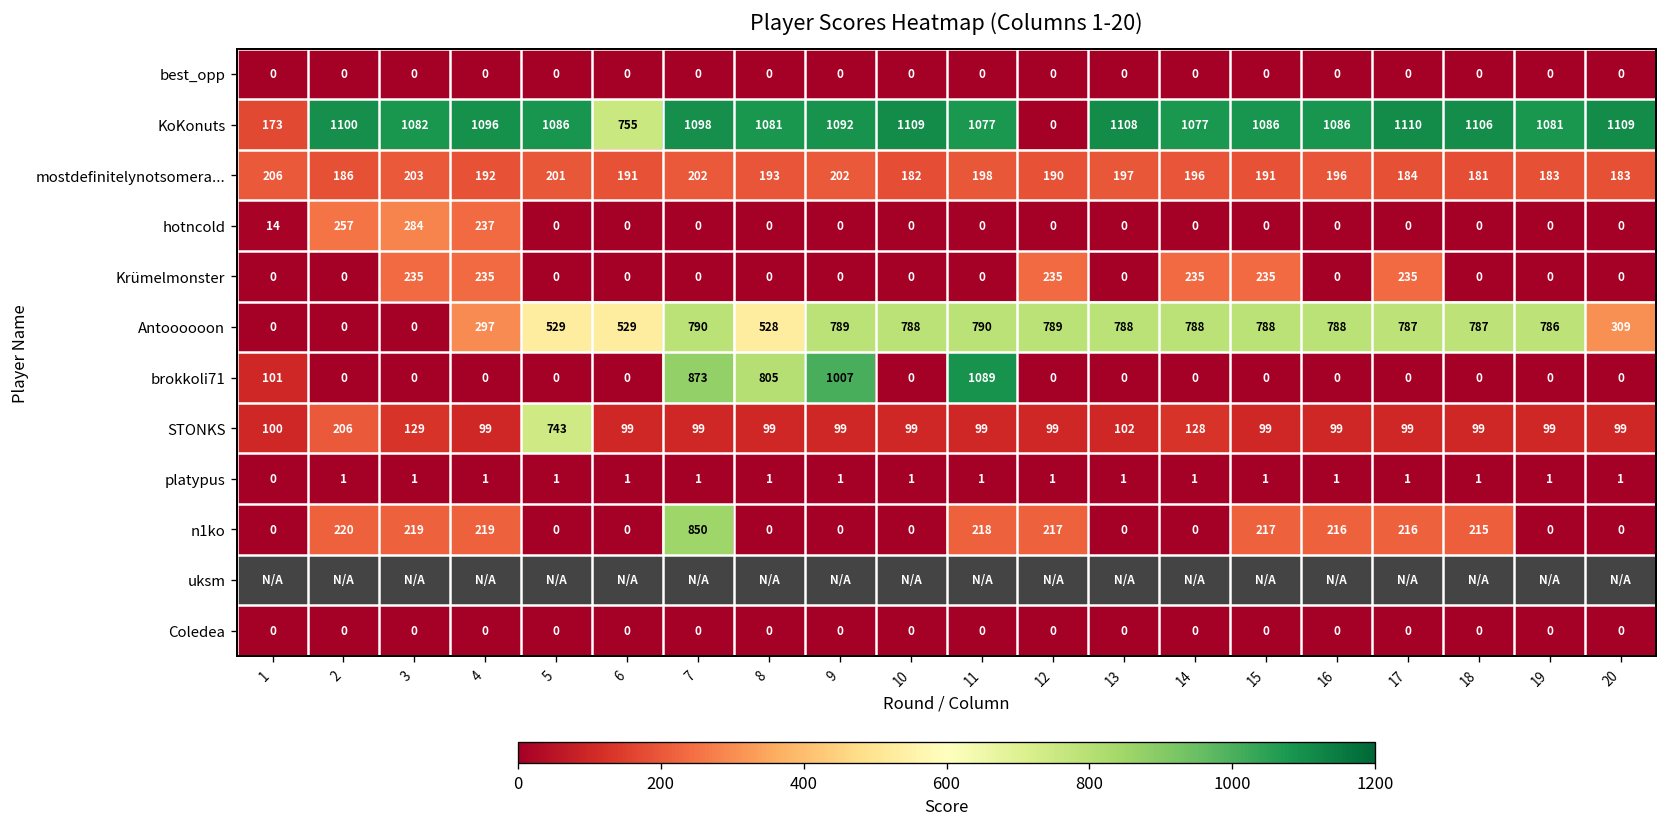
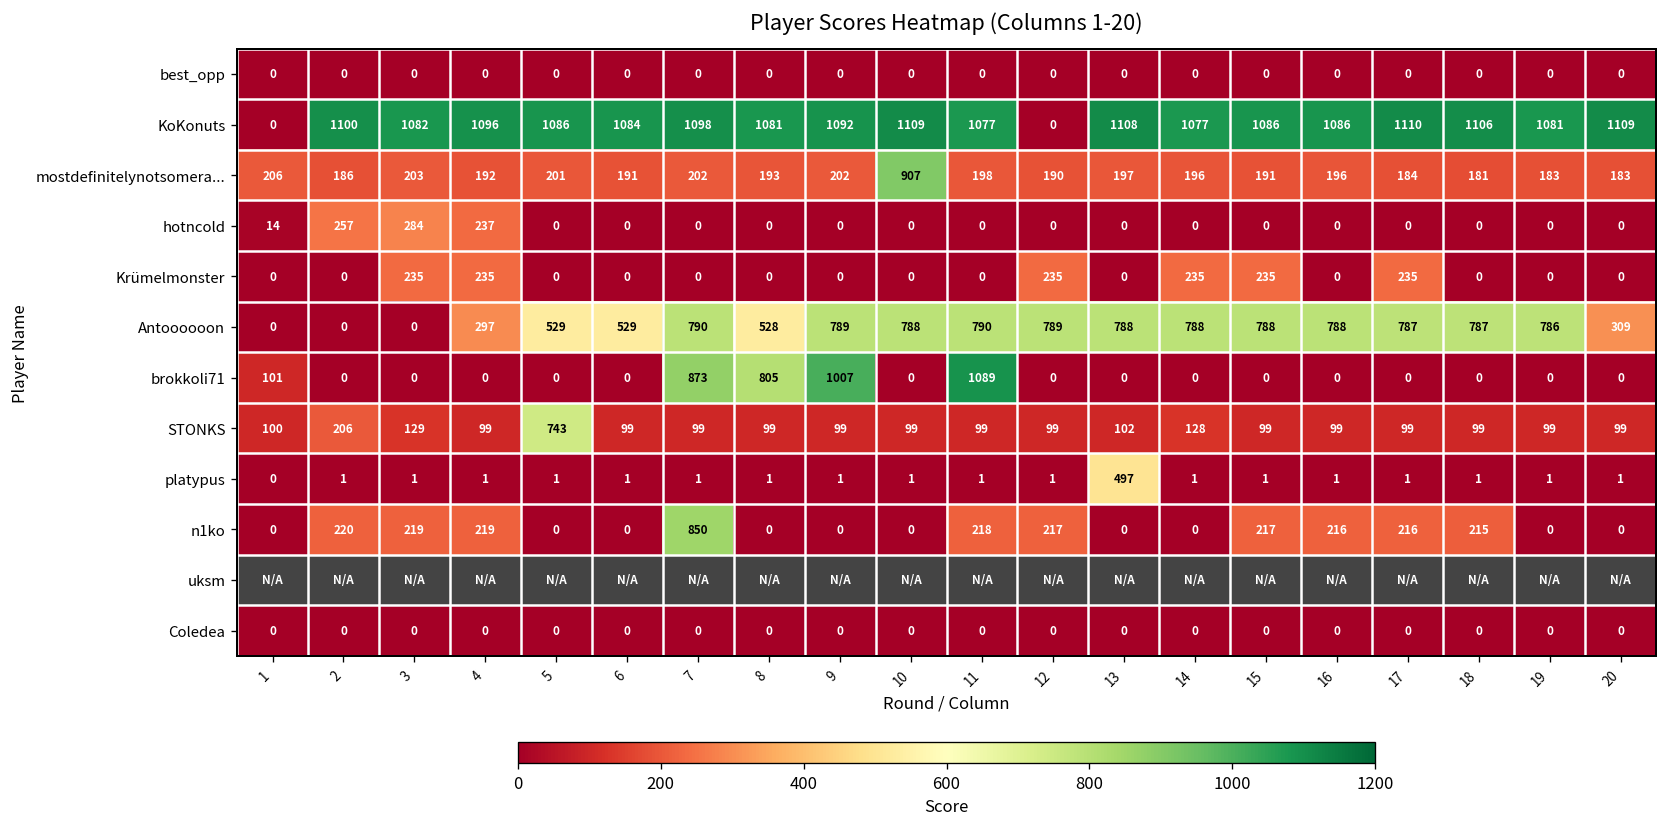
KoKonuts, 1: 173 -> 0
KoKonuts, 6: 755 -> 1084
mostdefinitelynotsomera..., 10: 182 -> 907
platypus, 13: 1 -> 497
